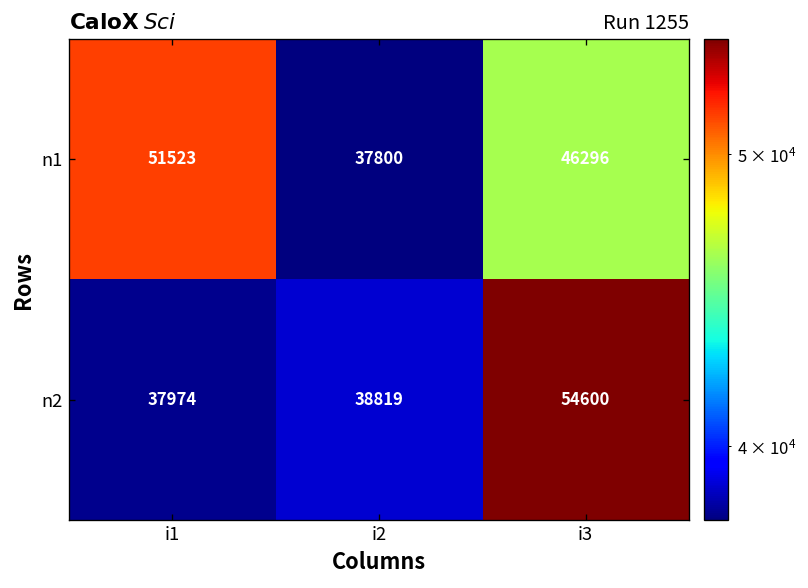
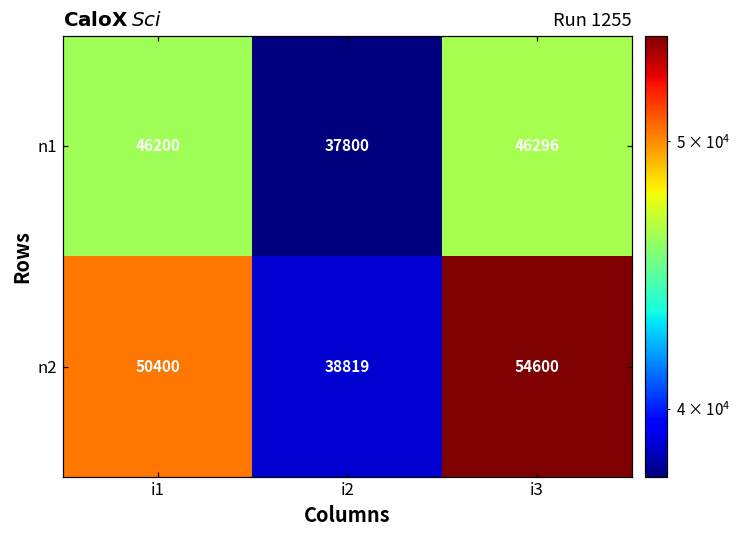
n1, i1: 51523 -> 46200
n2, i1: 37974 -> 50400
